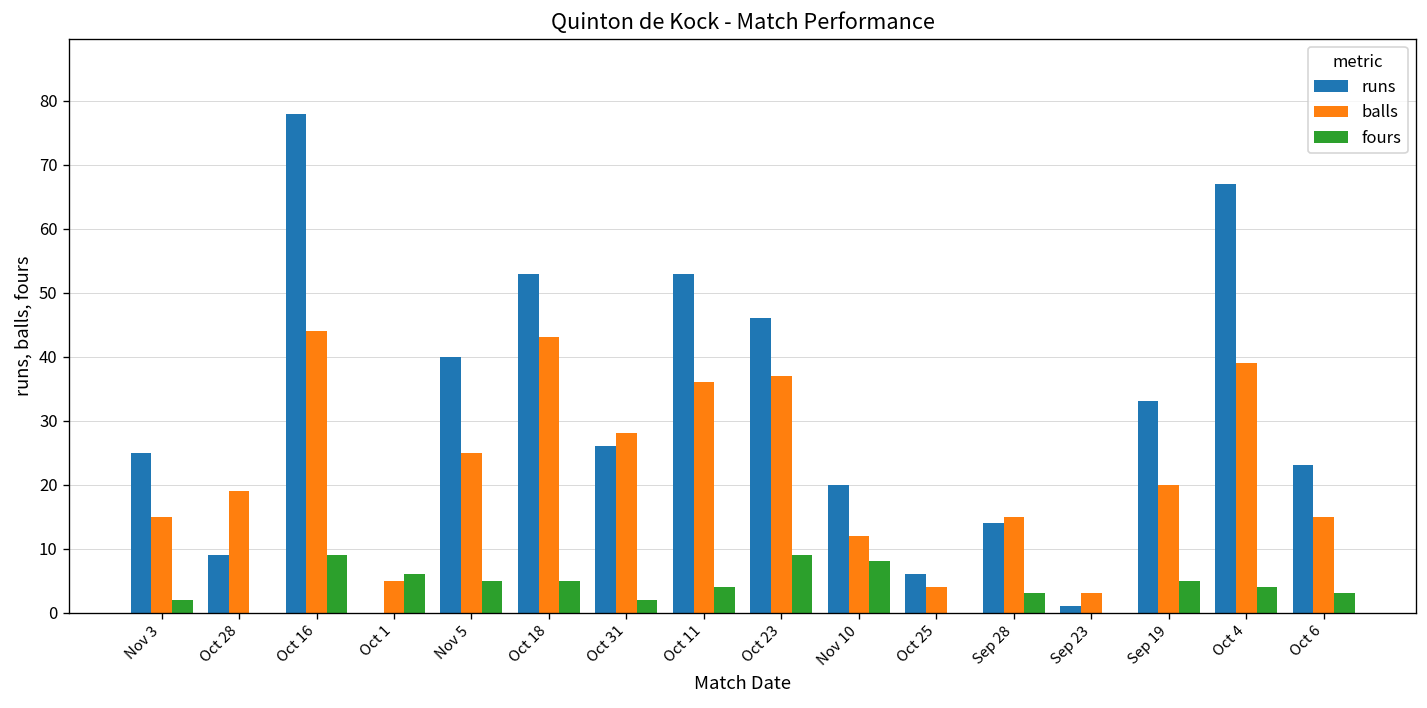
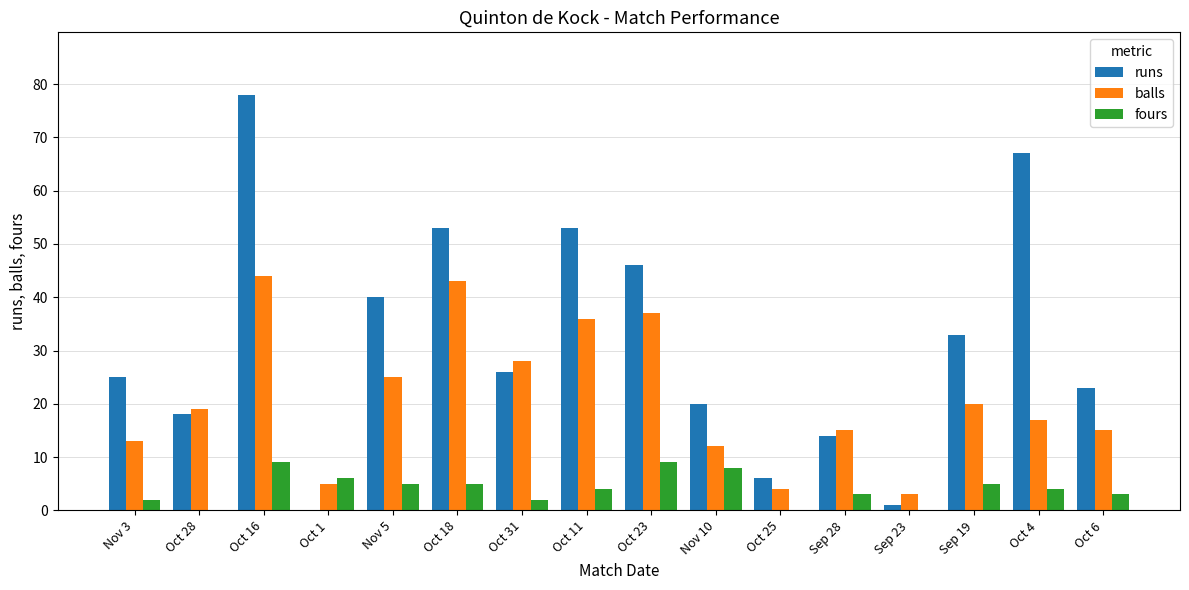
balls, Nov 3: 15 -> 13
runs, Oct 28: 9 -> 18
balls, Oct 4: 39 -> 17
